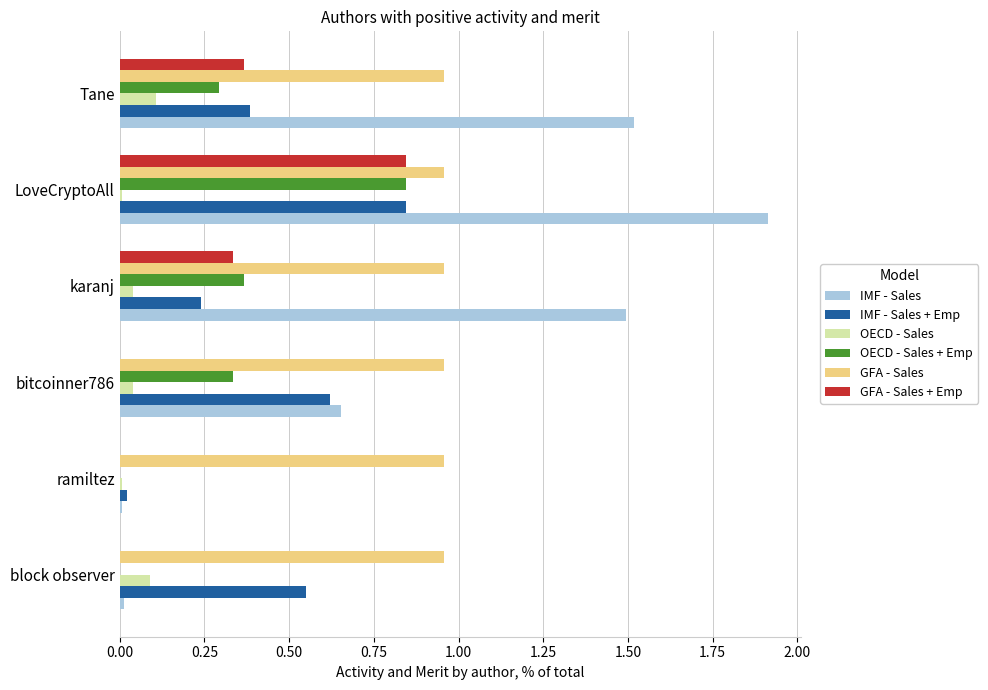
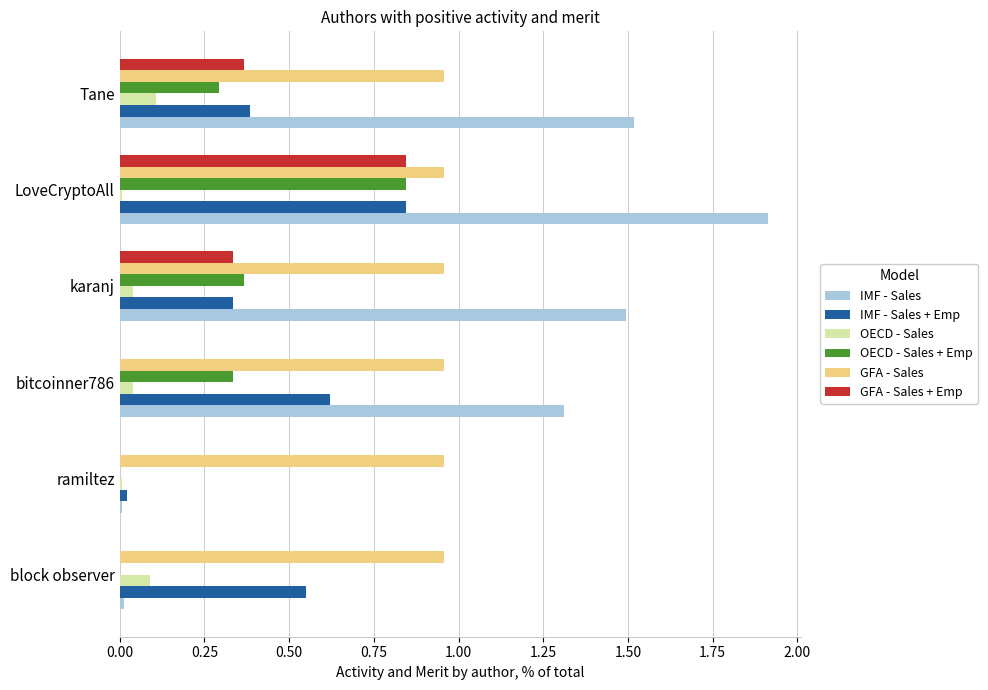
IMF - Sales + Emp, karanj: 0.24 -> 0.33
IMF - Sales, bitcoinner786: 0.65 -> 1.31
